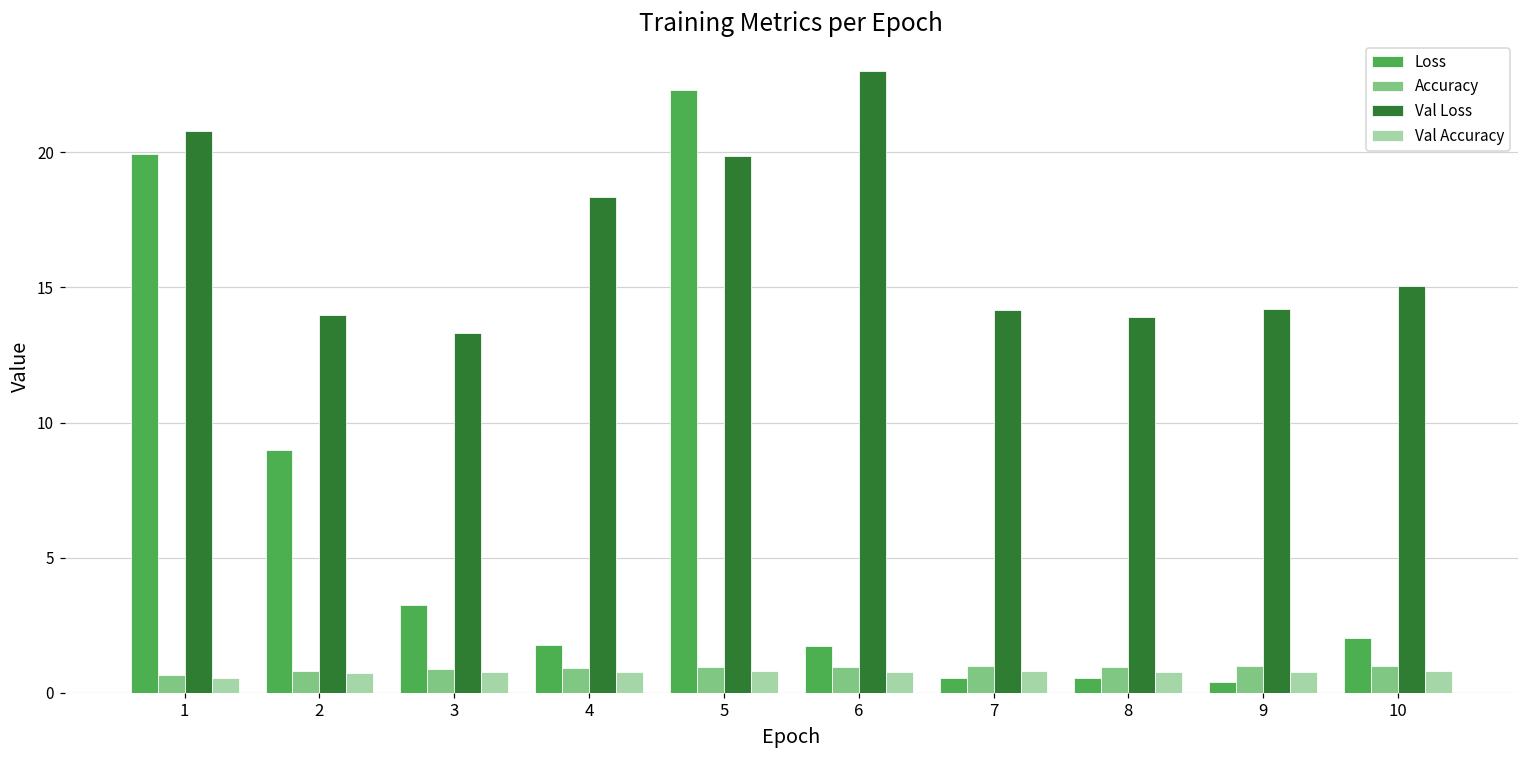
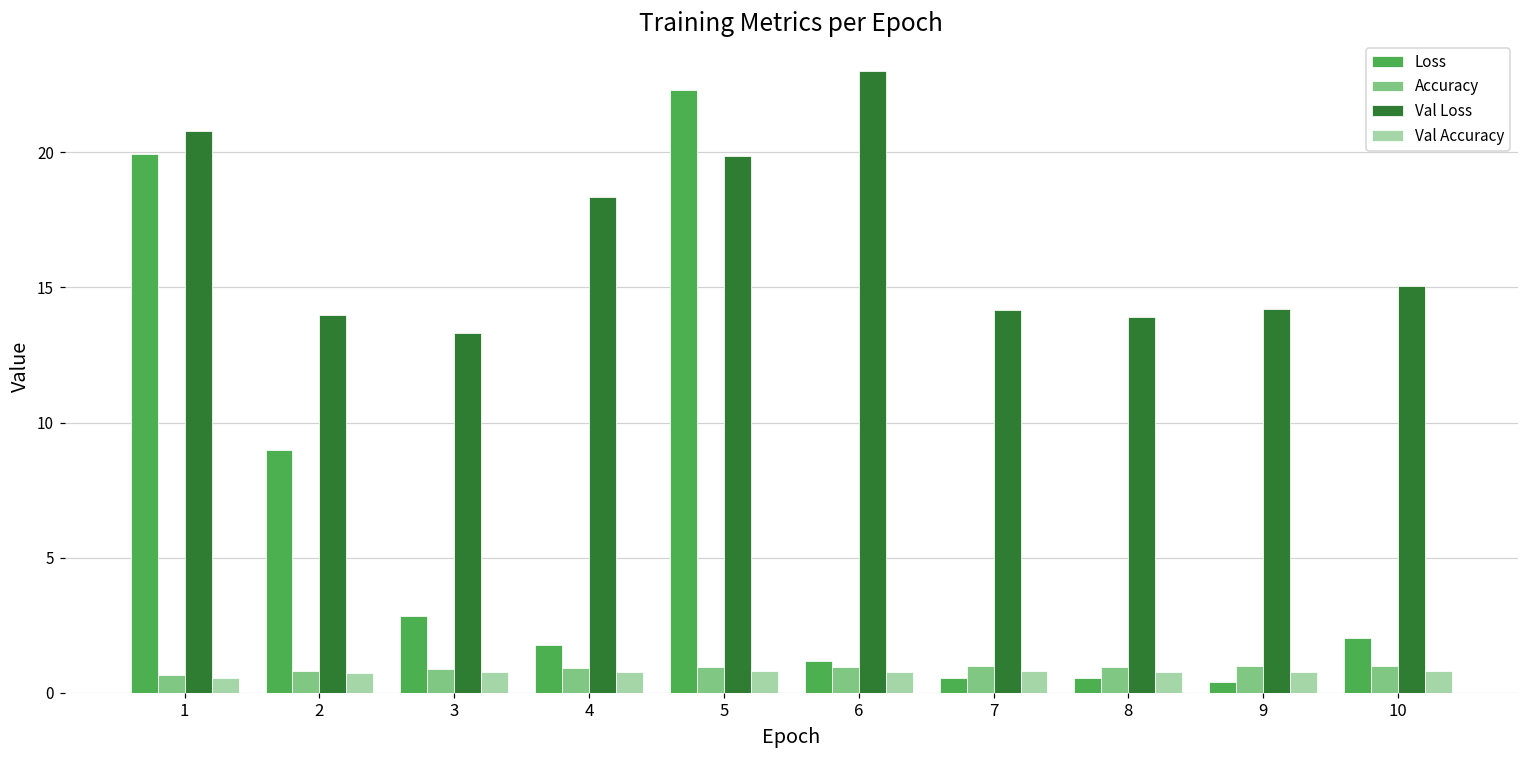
Loss, 3: 3.3 -> 2.8
Loss, 6: 1.7 -> 1.2
